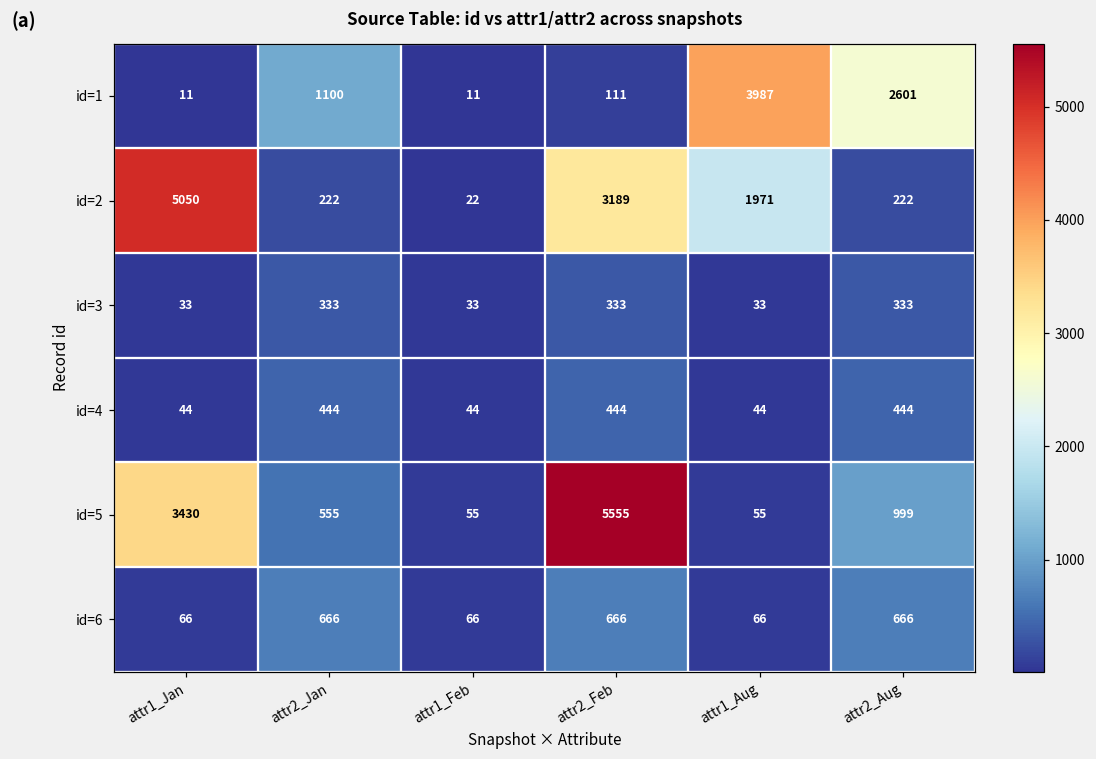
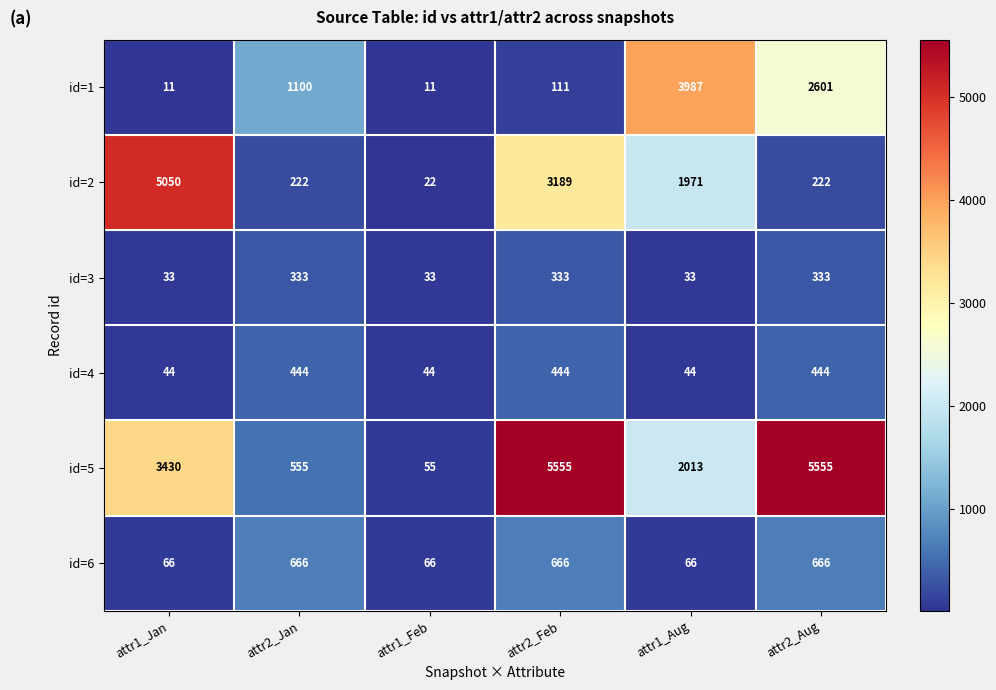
id=5, attr1_Aug: 55 -> 2013
id=5, attr2_Aug: 999 -> 5555
